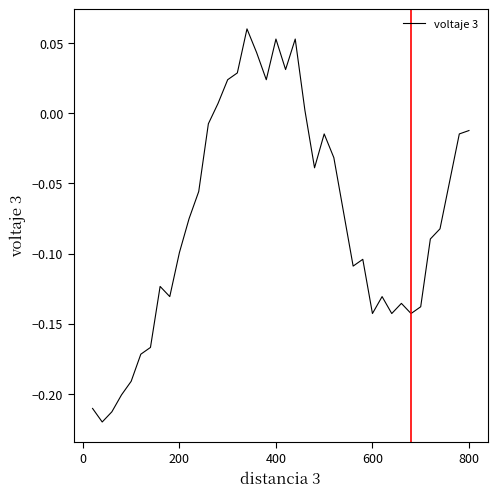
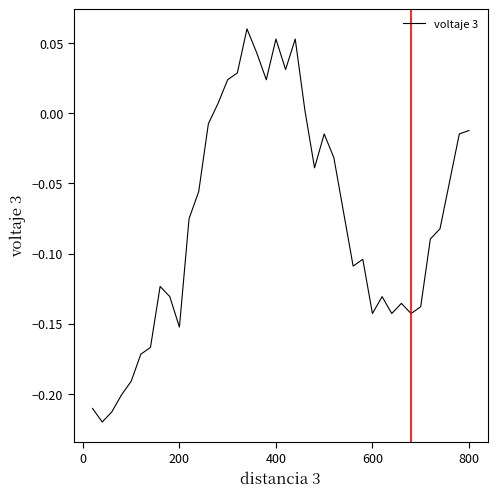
200: -0.099 -> -0.152
